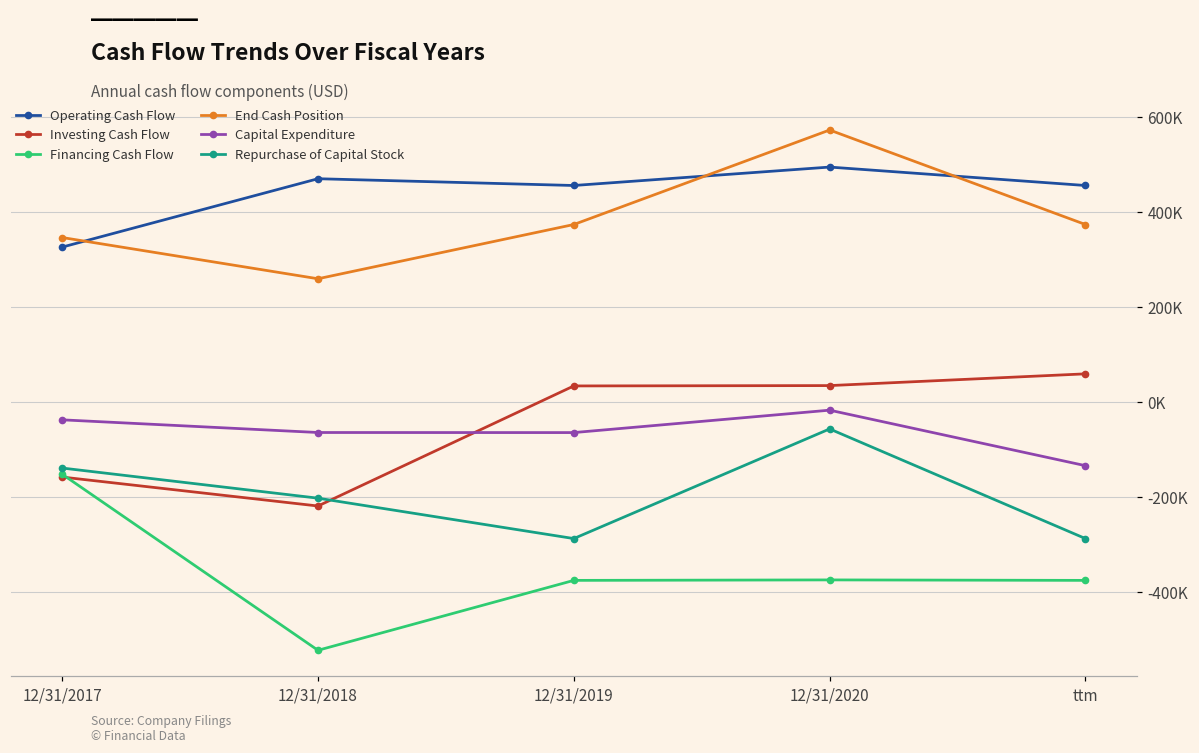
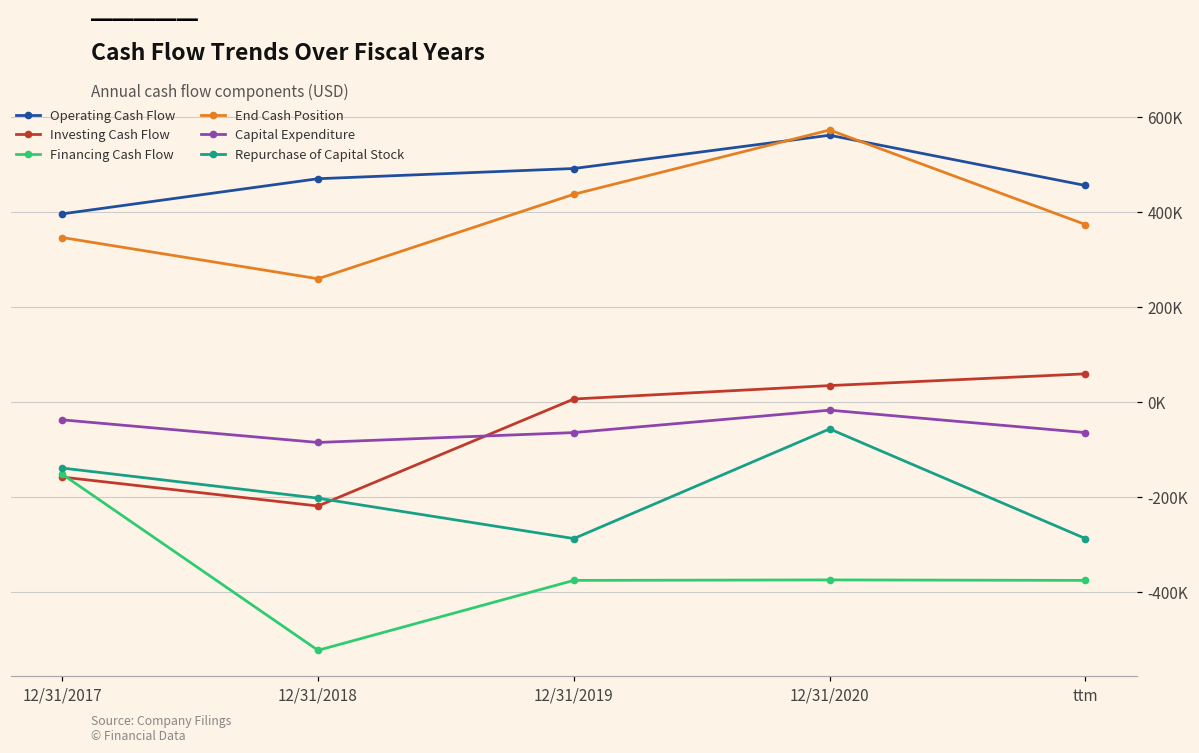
Operating Cash Flow, 12/31/2017: 330000 -> 400000
Capital Expenditure, 12/31/2018: -60000 -> -90000
Operating Cash Flow, 12/31/2019: 460000 -> 490000
Investing Cash Flow, 12/31/2019: 30000 -> 10000
End Cash Position, 12/31/2019: 370000 -> 440000
Operating Cash Flow, 12/31/2020: 500000 -> 560000
Capital Expenditure, ttm: -130000 -> -60000
